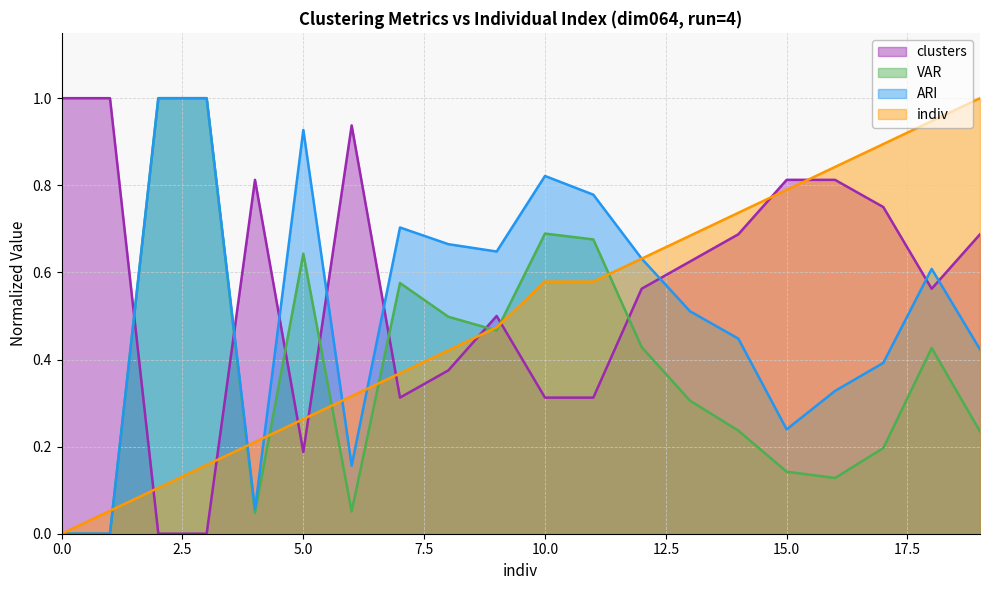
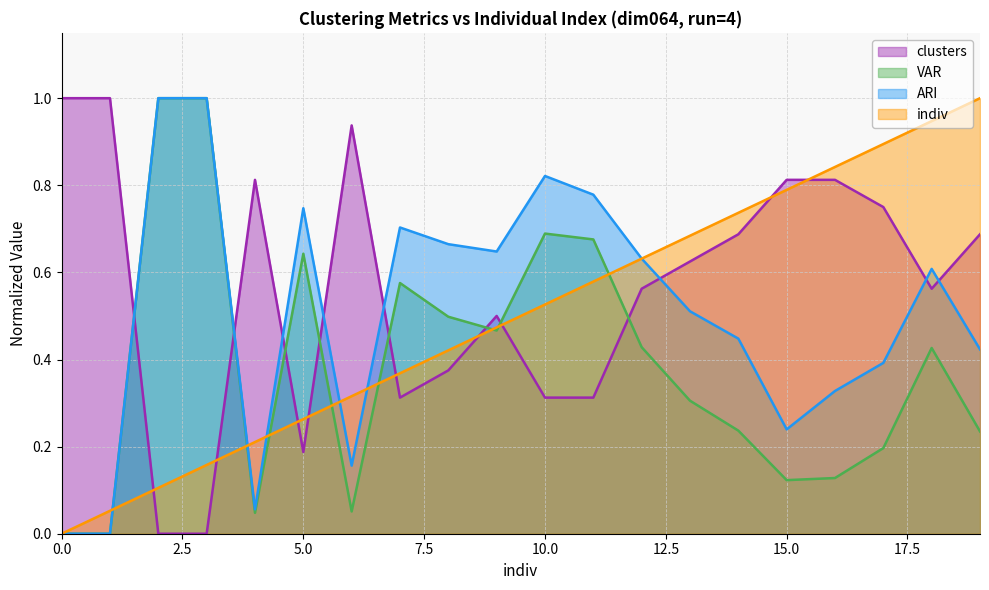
ARI, 5.0: 0.93 -> 0.75
indiv, 10.0: 0.58 -> 0.53
VAR, 15.0: 0.14 -> 0.12
